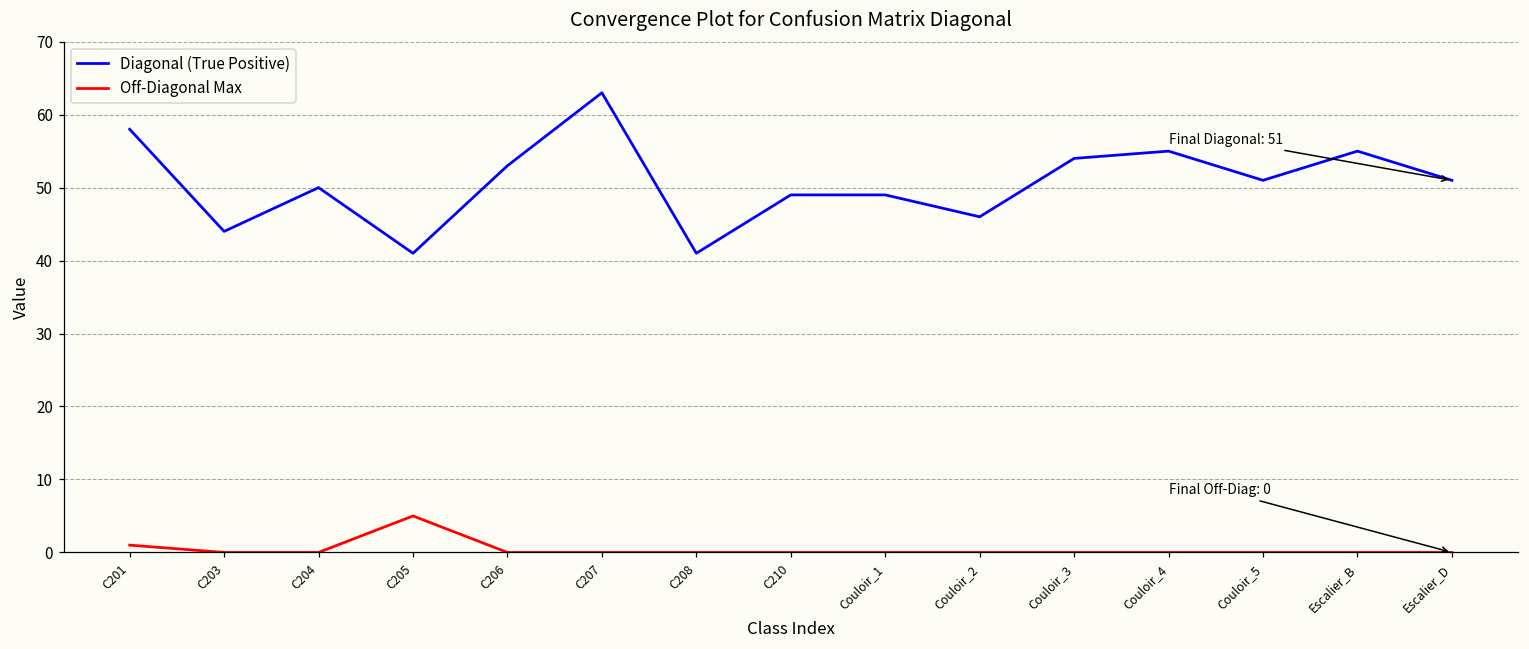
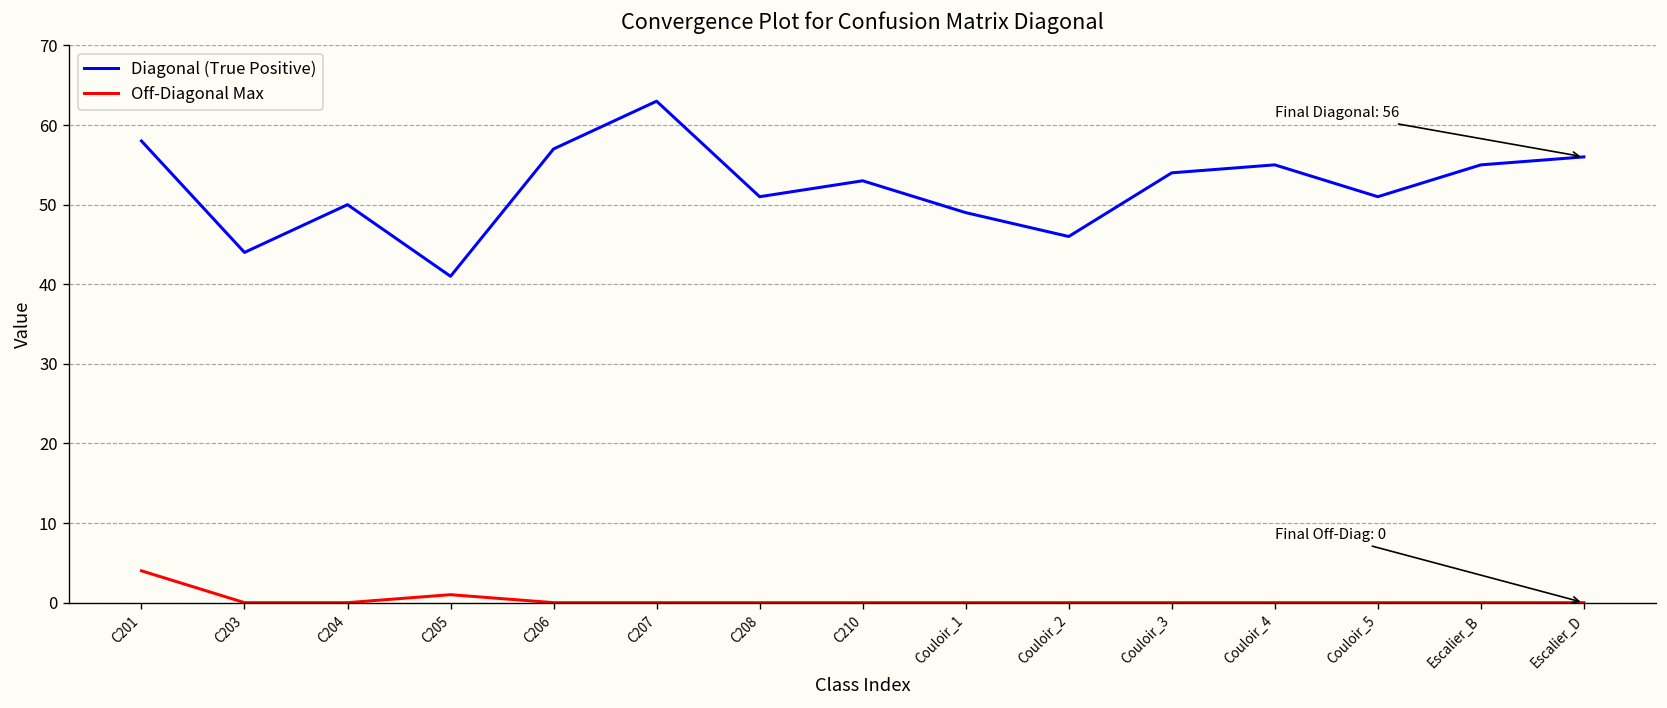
Off-Diagonal Max, C201: 1 -> 4
Off-Diagonal Max, C205: 5 -> 1
Diagonal (True Positive), C206: 53 -> 57
Diagonal (True Positive), C208: 41 -> 51
Diagonal (True Positive), C210: 49 -> 53
Diagonal (True Positive), Escalier_D: 51 -> 56
